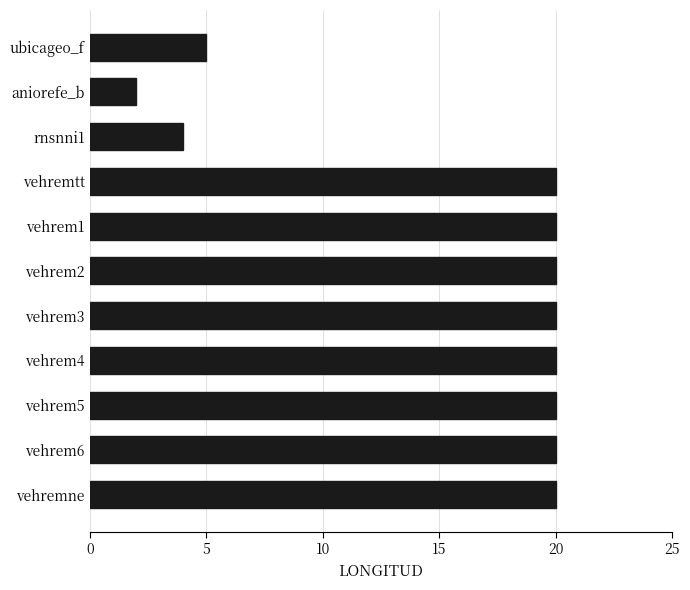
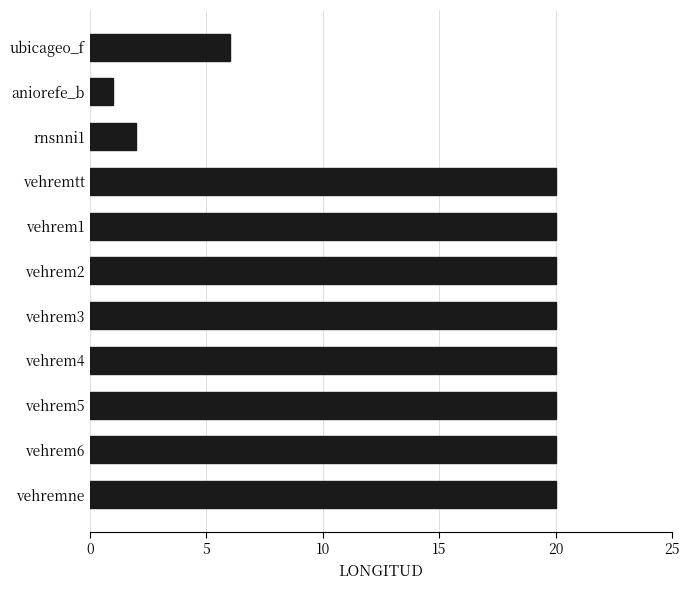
ubicageo_f: 5 -> 6
aniorefe_b: 2 -> 1
rnsnni1: 4 -> 2
